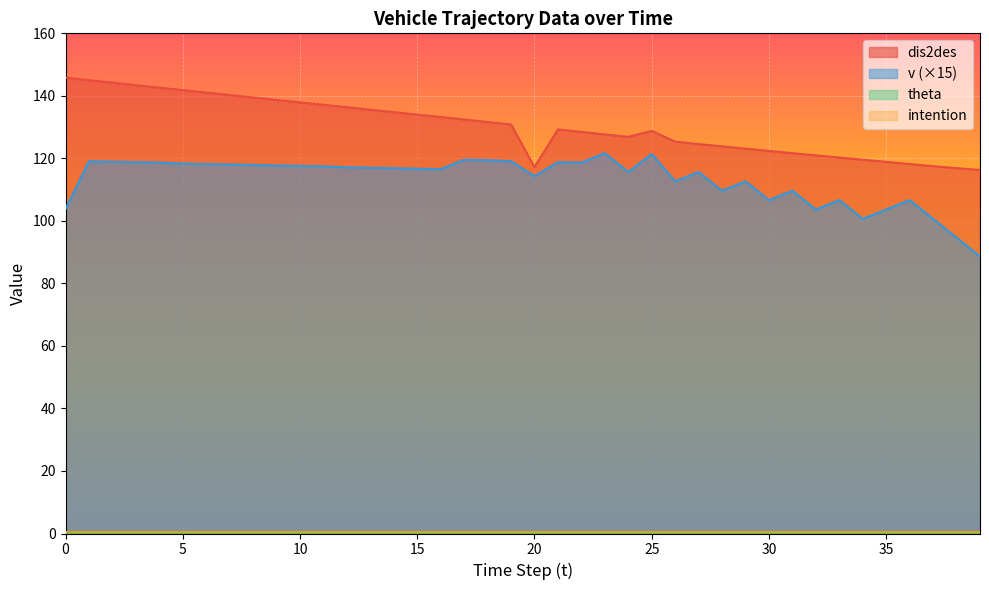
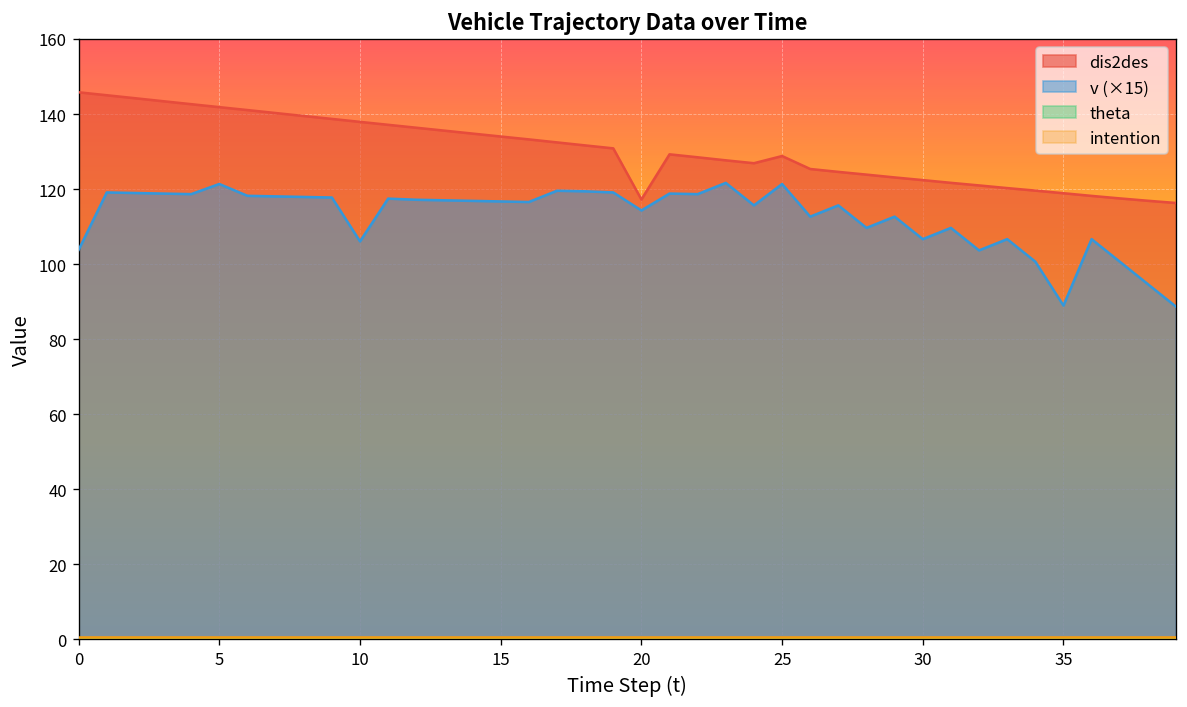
v (×15), 5: 118 -> 121
v (×15), 10: 118 -> 106
v (×15), 35: 104 -> 89
